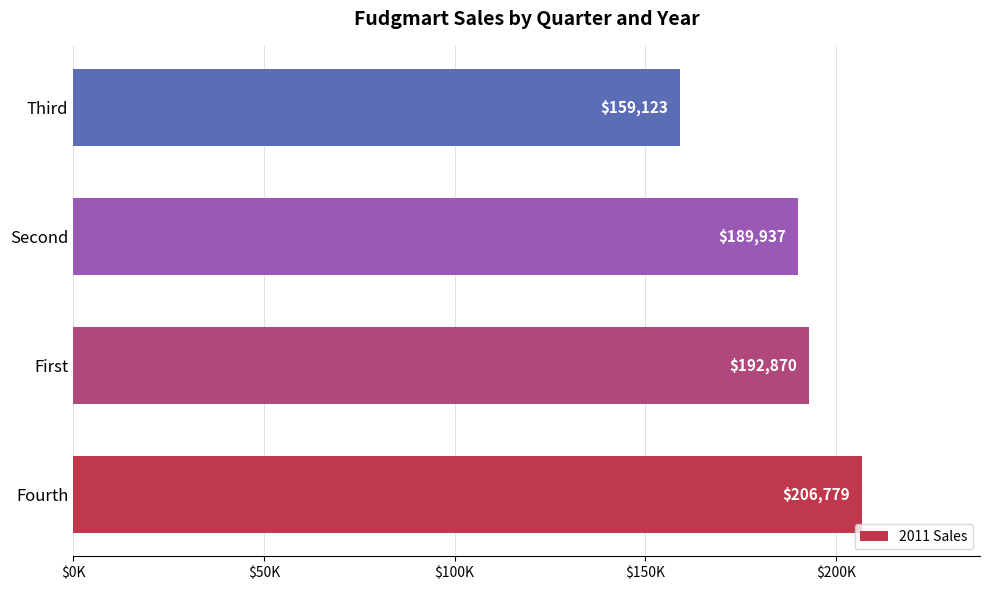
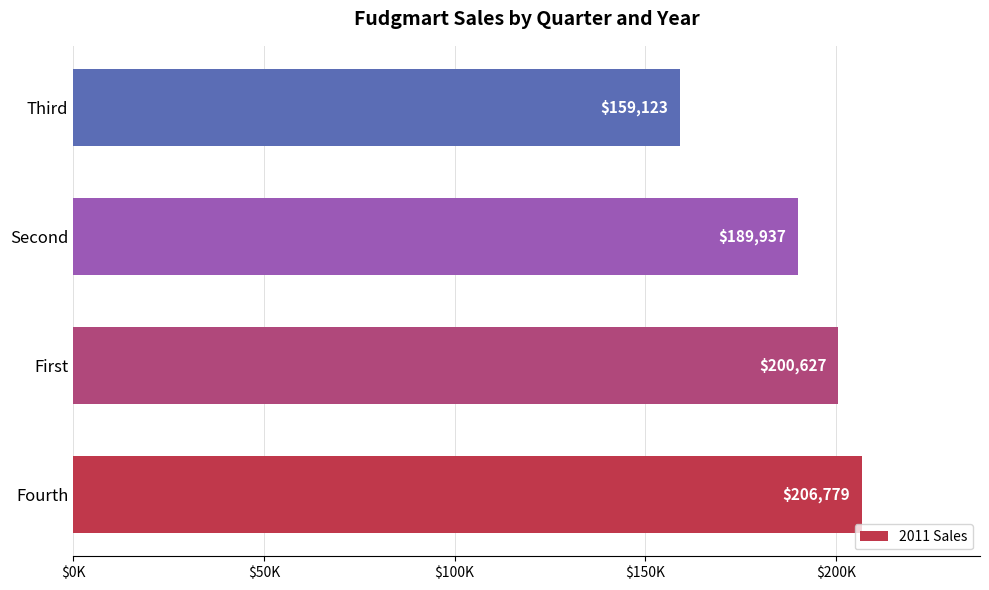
First: $192,870 -> $200,627
